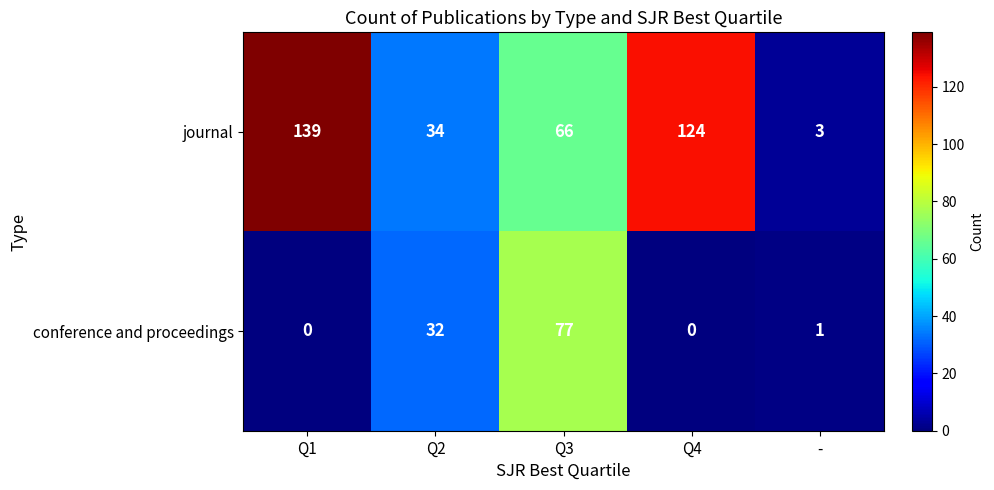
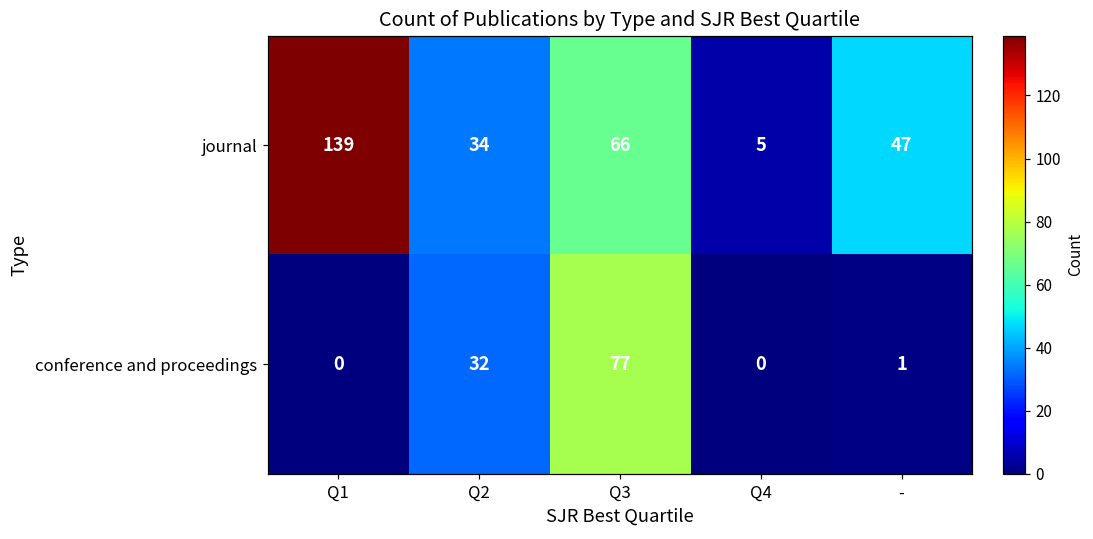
journal, Q4: 124 -> 5
journal, -: 3 -> 47
